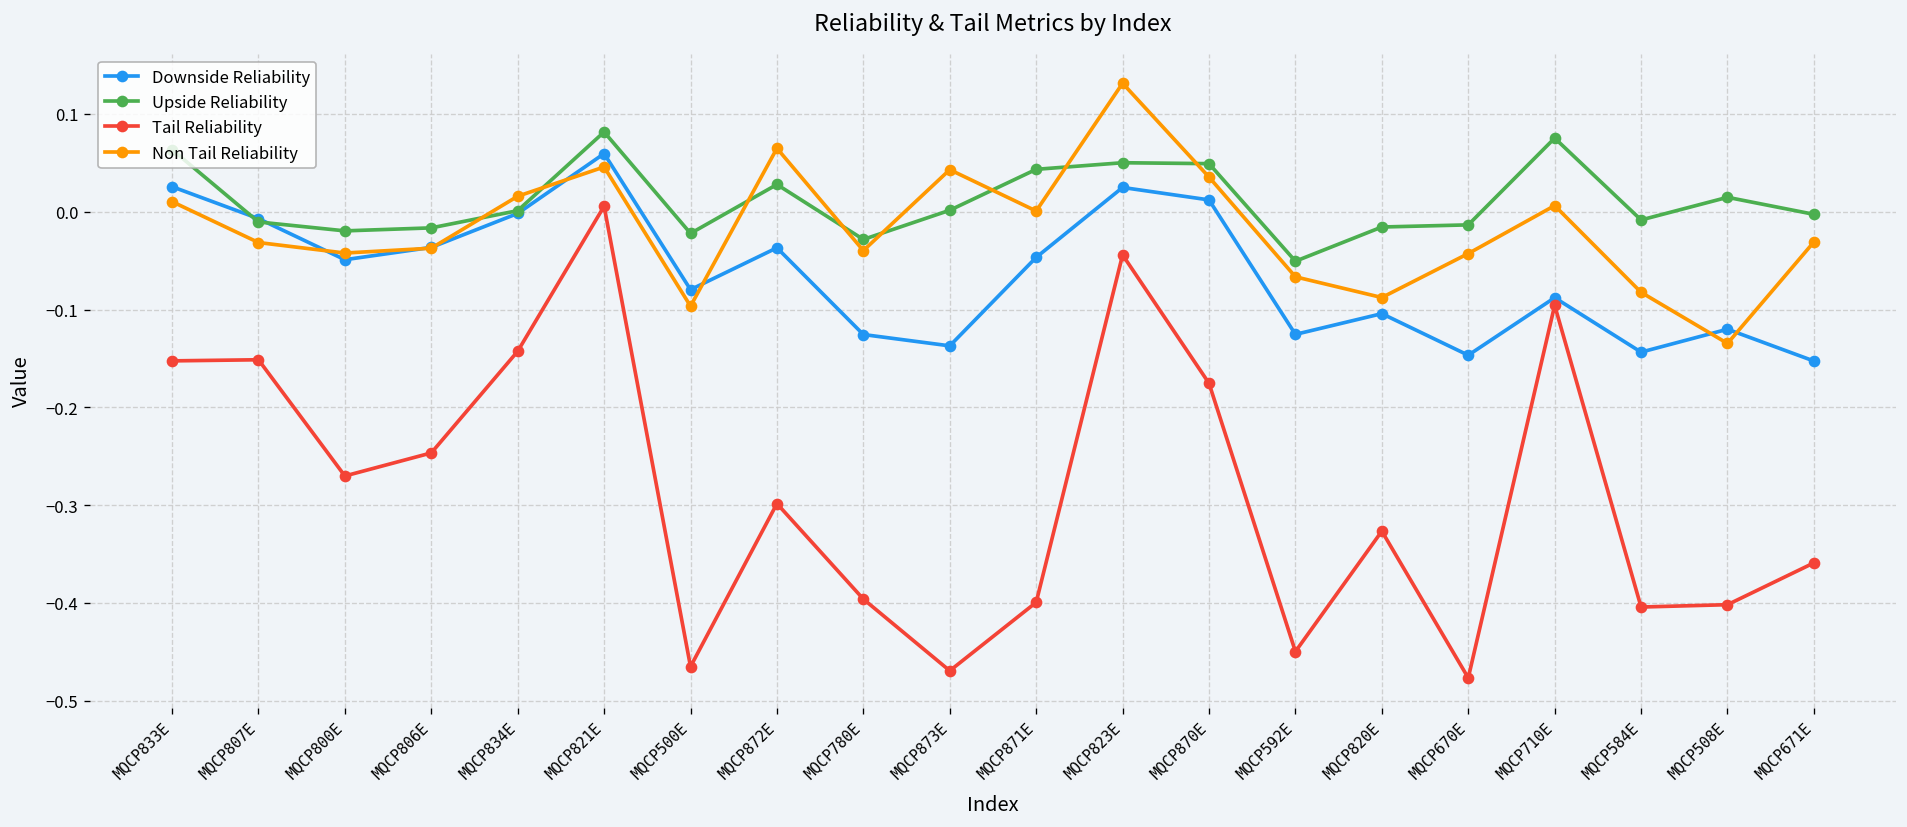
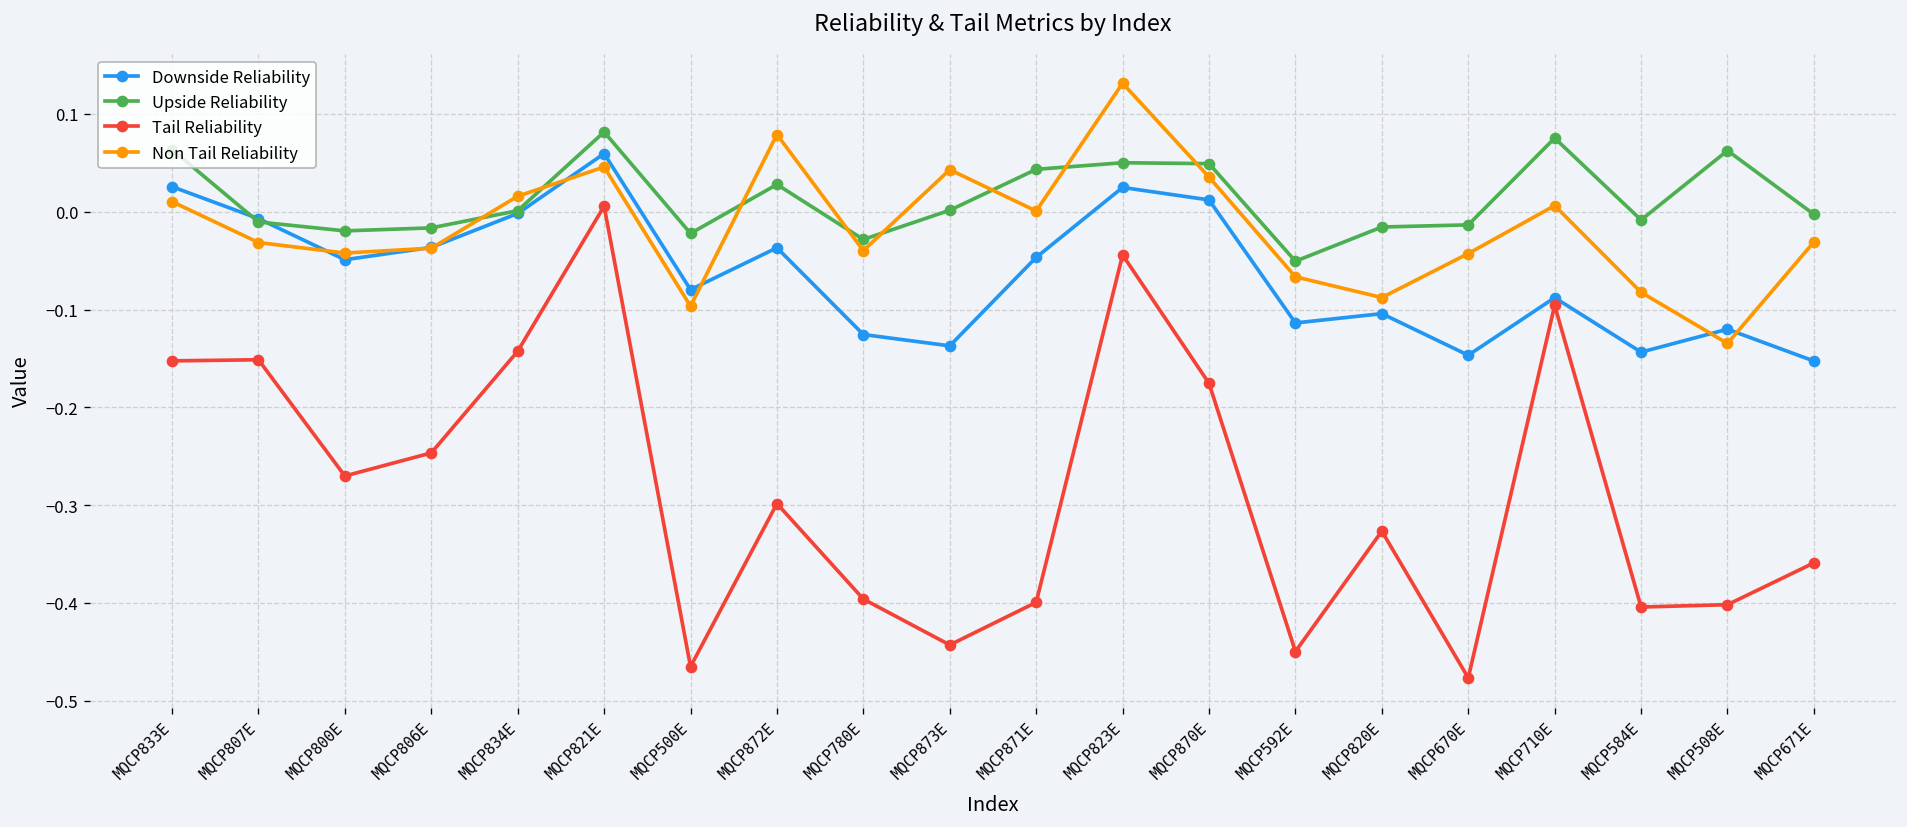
Non Tail Reliability, MQCP872E: 0.06 -> 0.08
Tail Reliability, MQCP873E: -0.47 -> -0.44
Downside Reliability, MQCP592E: -0.13 -> -0.11
Upside Reliability, MQCP508E: 0.01 -> 0.06
